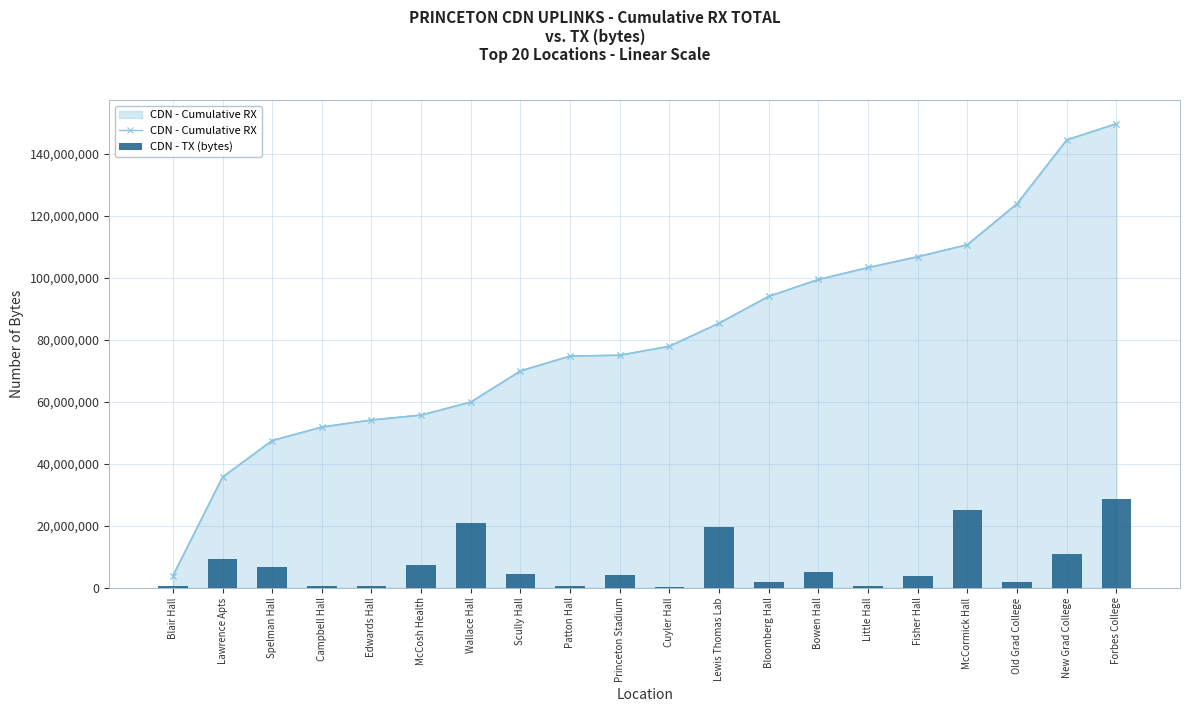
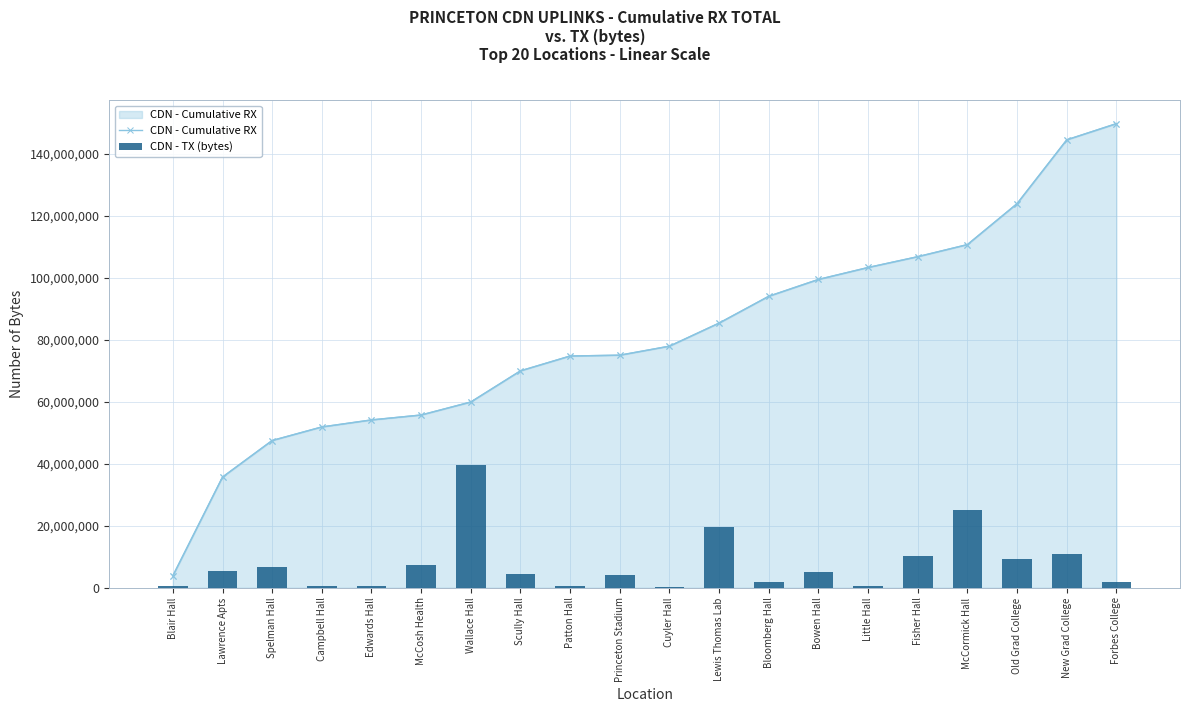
CDN - TX (bytes), Lawrence Apts: 9,000,000 -> 5,000,000
CDN - TX (bytes), Wallace Hall: 21,000,000 -> 40,000,000
CDN - TX (bytes), Fisher Hall: 4,000,000 -> 10,000,000
CDN - TX (bytes), Old Grad College: 2,000,000 -> 9,000,000
CDN - TX (bytes), Forbes College: 29,000,000 -> 2,000,000
